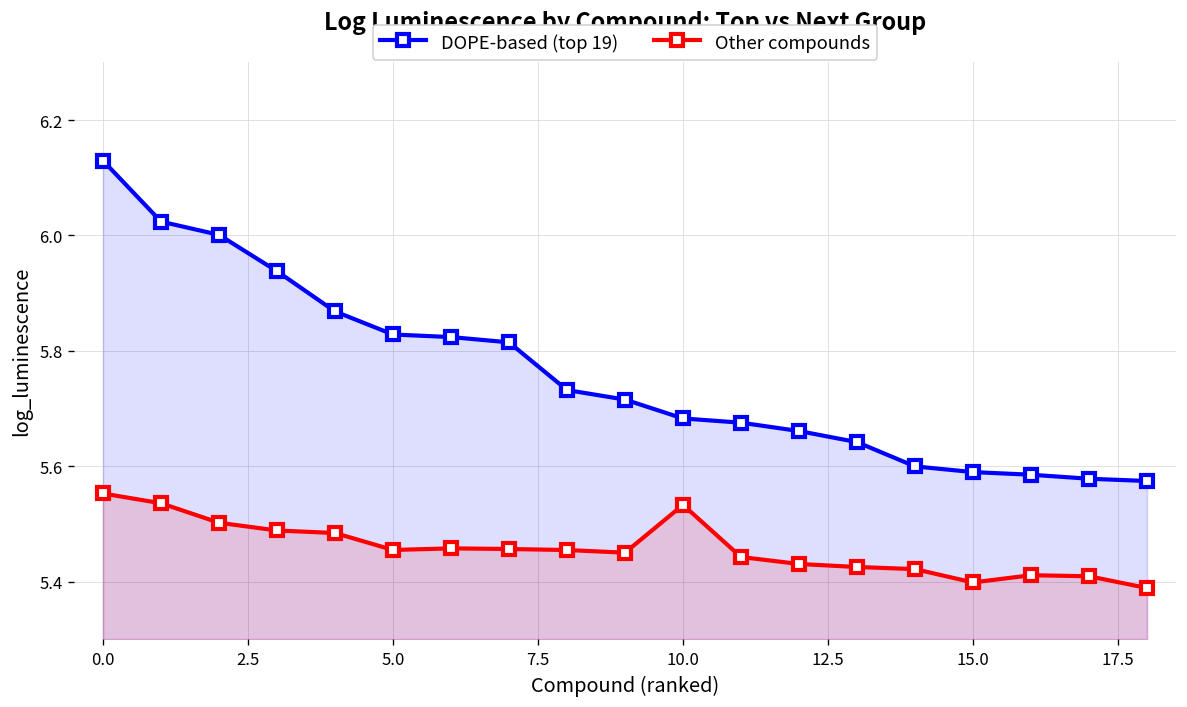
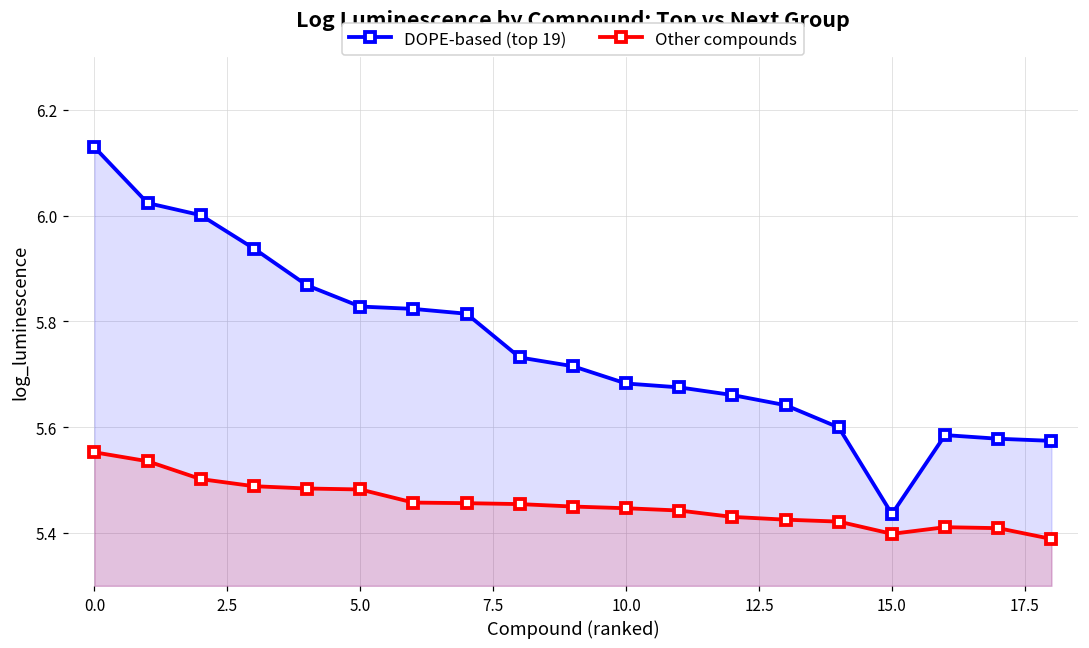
Other compounds, 5.0: 5.45 -> 5.48
Other compounds, 10.0: 5.53 -> 5.45
DOPE-based (top 19), 15.0: 5.59 -> 5.44
